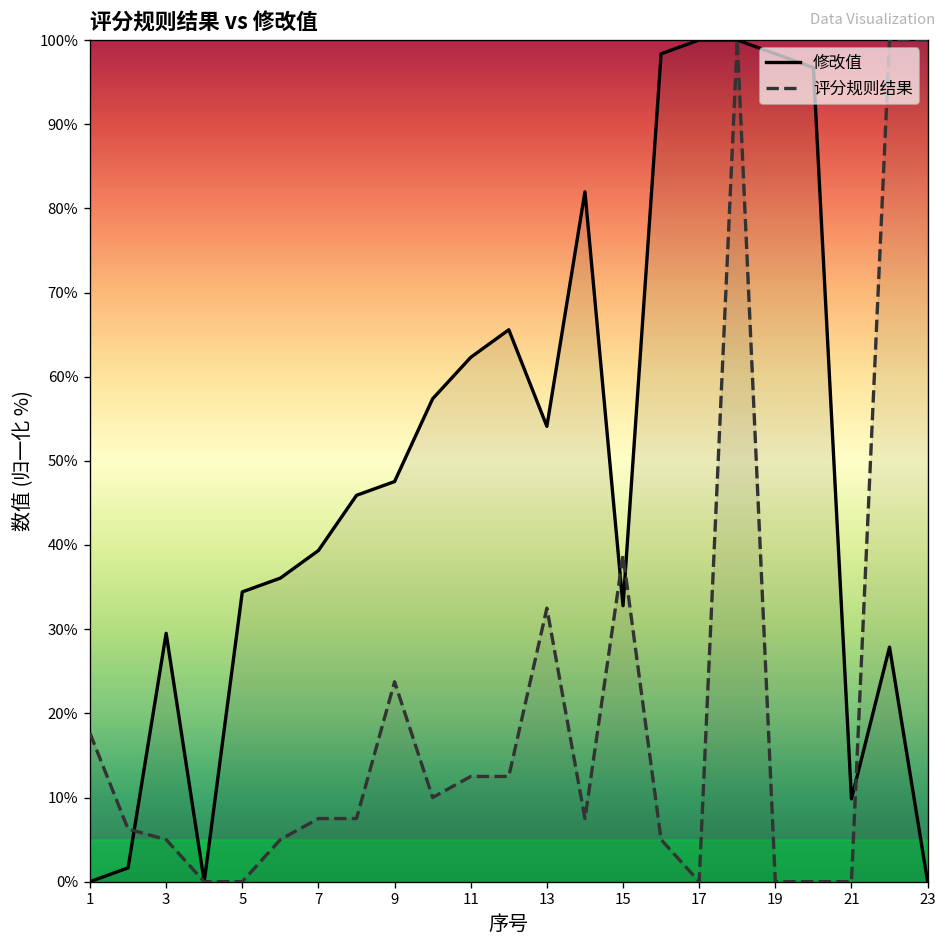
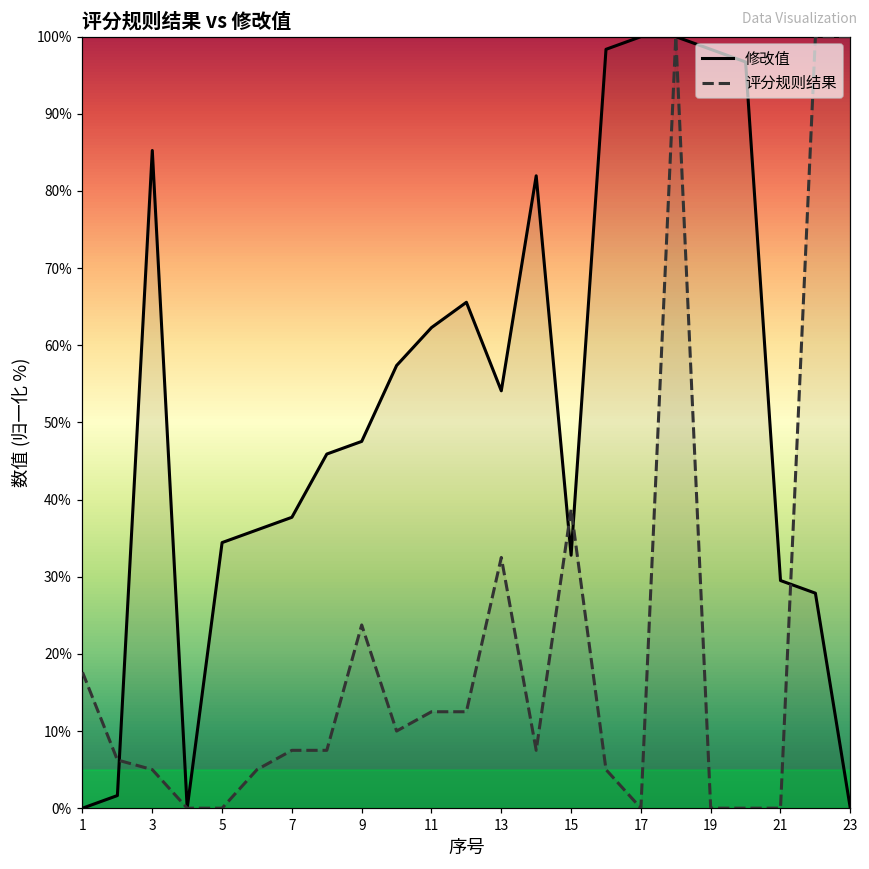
修改值, 3: 30% -> 85%
修改值, 7: 39% -> 38%
修改值, 21: 10% -> 30%
